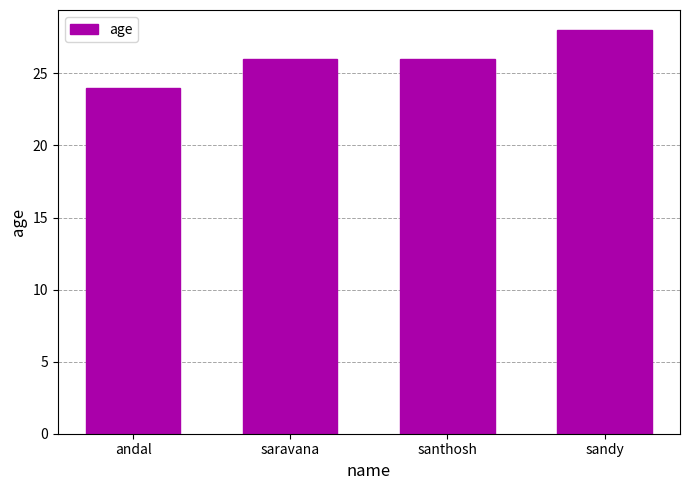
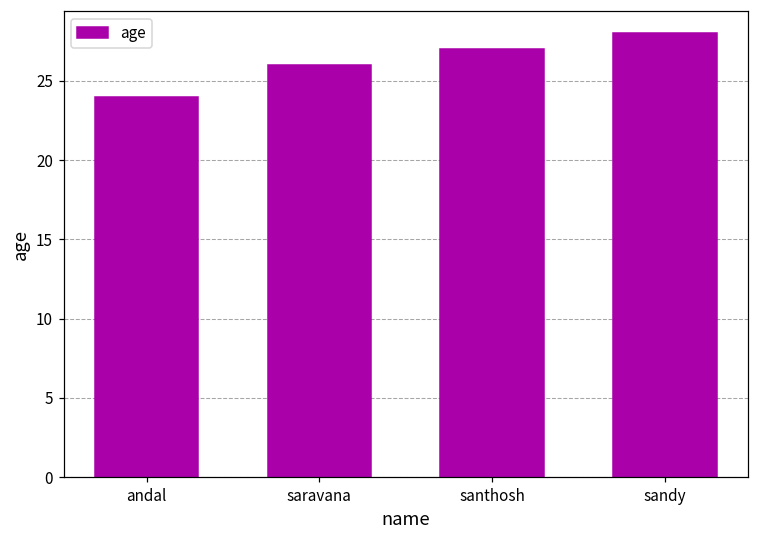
santhosh: 26 -> 27
